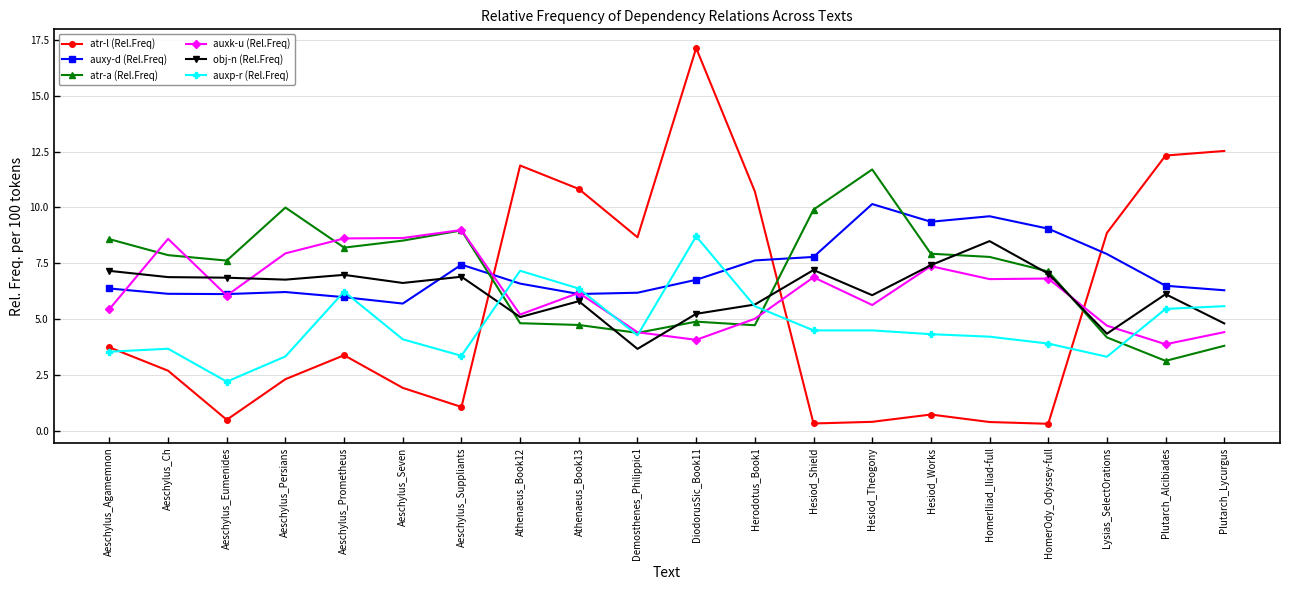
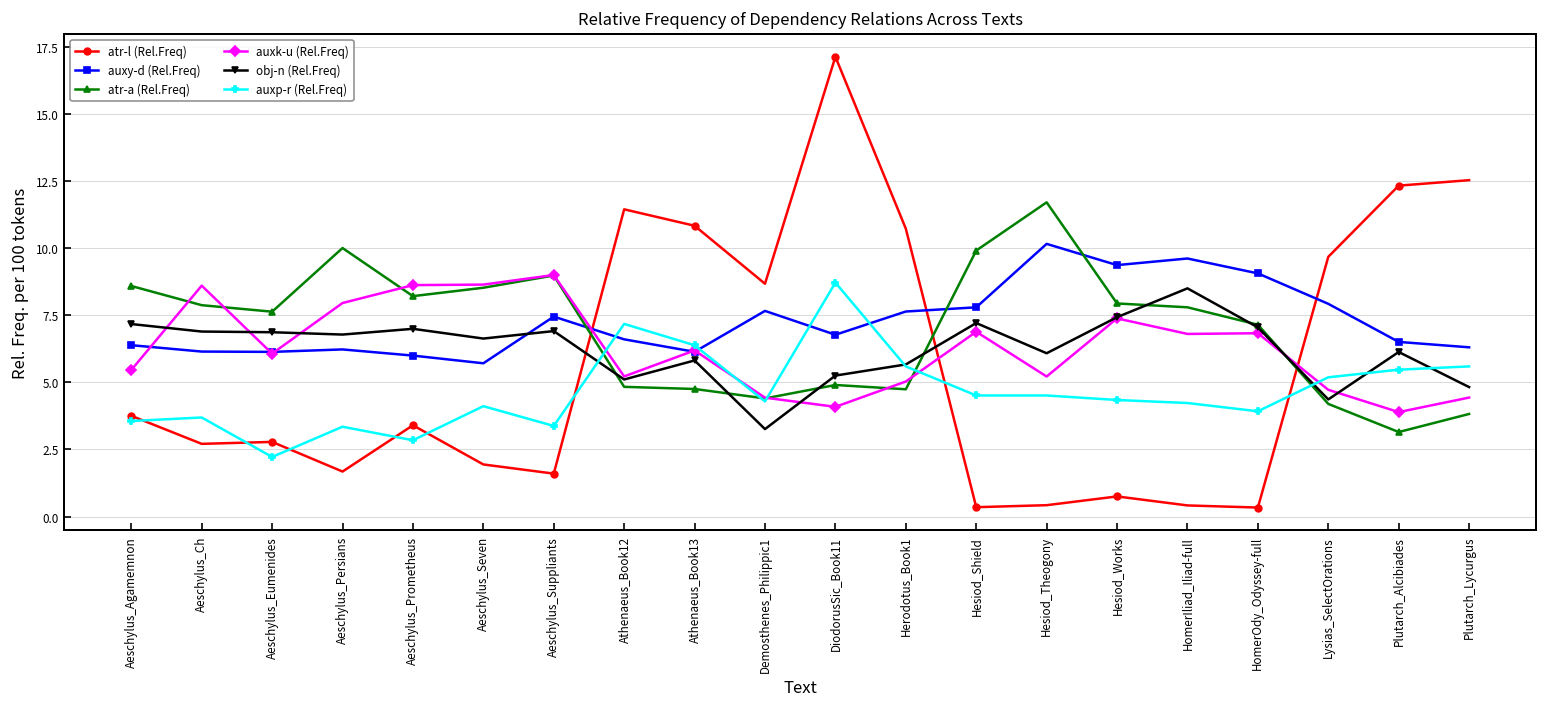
atr-l (Rel.Freq), Aeschylus_Eumenides: 0.5 -> 2.8
atr-l (Rel.Freq), Aeschylus_Persians: 2.3 -> 1.7
auxp-r (Rel.Freq), Aeschylus_Prometheus: 6.2 -> 2.8
atr-l (Rel.Freq), Aeschylus_Suppliants: 1.1 -> 1.6
atr-l (Rel.Freq), Athenaeus_Book12: 11.9 -> 11.4
auxy-d (Rel.Freq), Demosthenes_Philippic1: 6.2 -> 7.7
obj-n (Rel.Freq), Demosthenes_Philippic1: 3.7 -> 3.3
auxk-u (Rel.Freq), Hesiod_Theogony: 5.6 -> 5.2
atr-l (Rel.Freq), Lysias_SelectOrations: 8.9 -> 9.7
auxp-r (Rel.Freq), Lysias_SelectOrations: 3.3 -> 5.2
